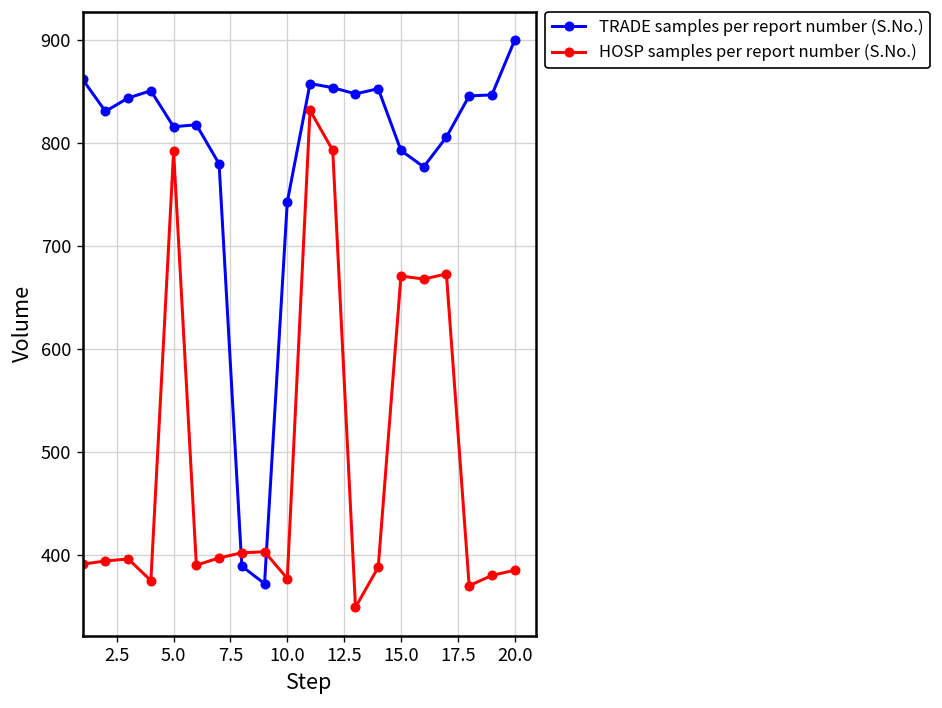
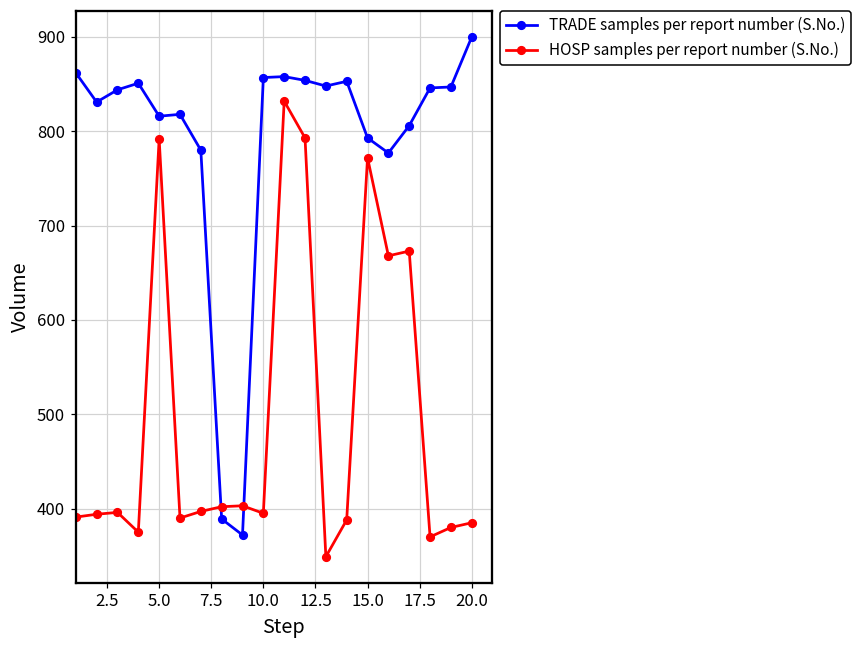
TRADE samples per report number (S.No.), 10.0: 740 -> 860
HOSP samples per report number (S.No.), 10.0: 380 -> 400
HOSP samples per report number (S.No.), 15.0: 670 -> 770
